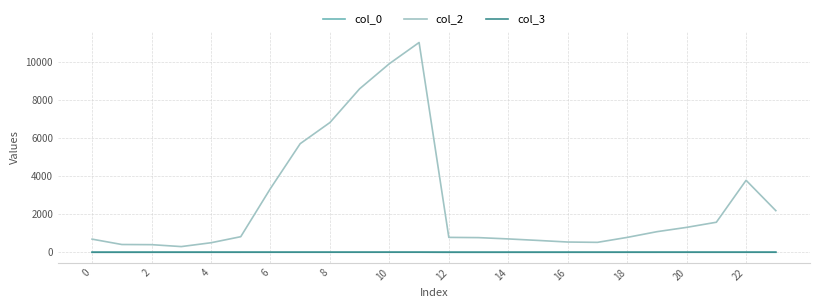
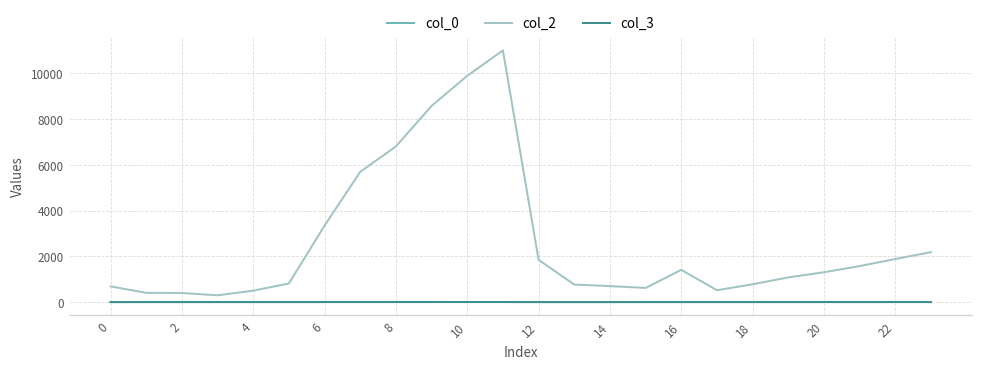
col_2, 12: 800 -> 1800
col_2, 16: 500 -> 1400
col_2, 22: 3800 -> 1900
